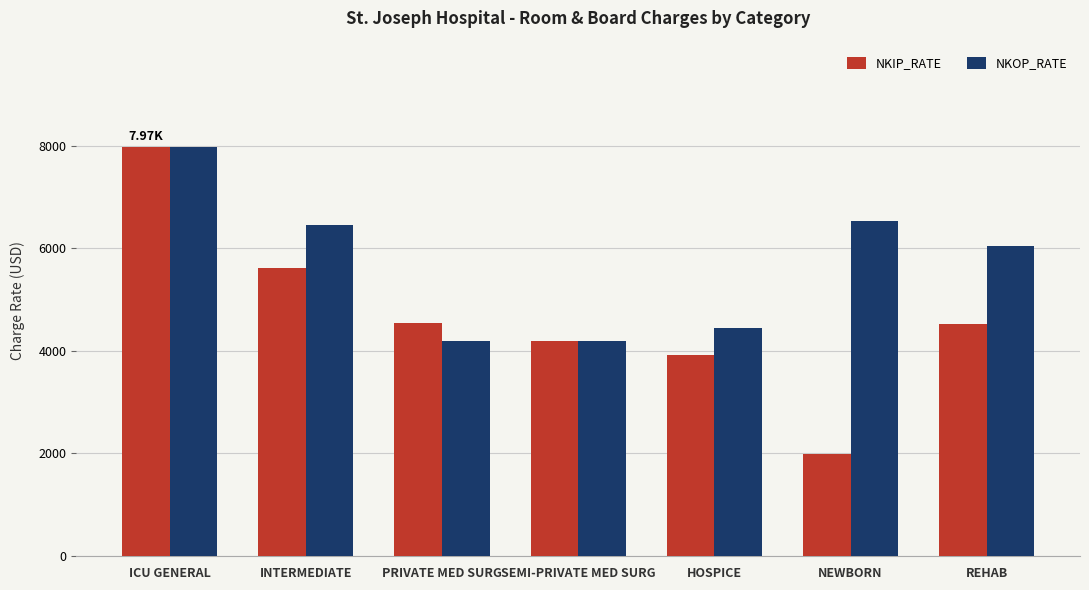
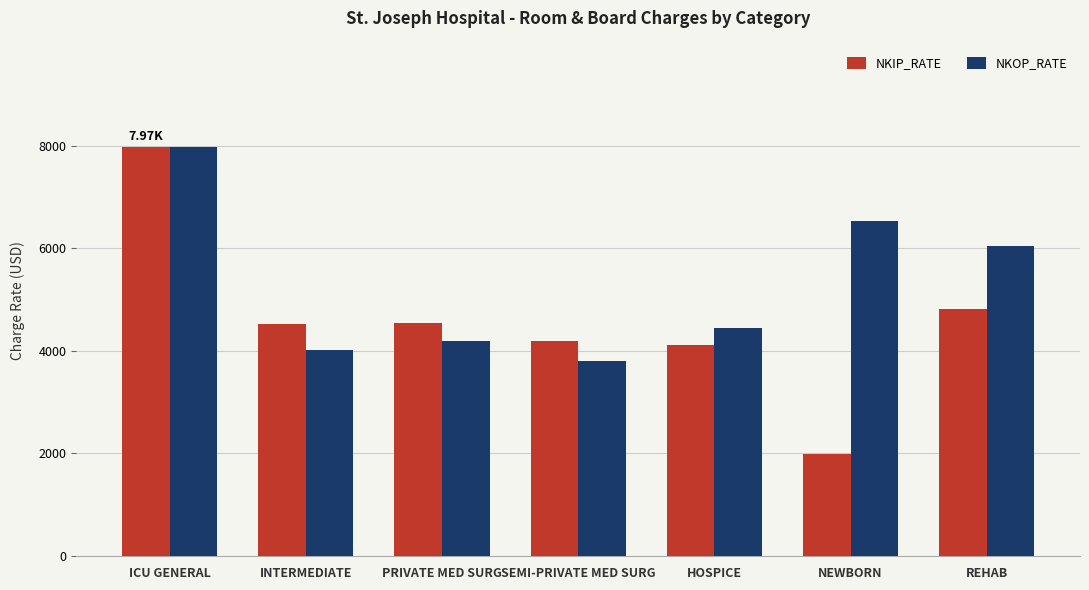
NKIP_RATE, INTERMEDIATE: 5600 -> 4500
NKOP_RATE, INTERMEDIATE: 6500 -> 4000
NKOP_RATE, SEMI-PRIVATE MED SURG: 4200 -> 3800
NKIP_RATE, HOSPICE: 3900 -> 4100
NKIP_RATE, REHAB: 4500 -> 4800
